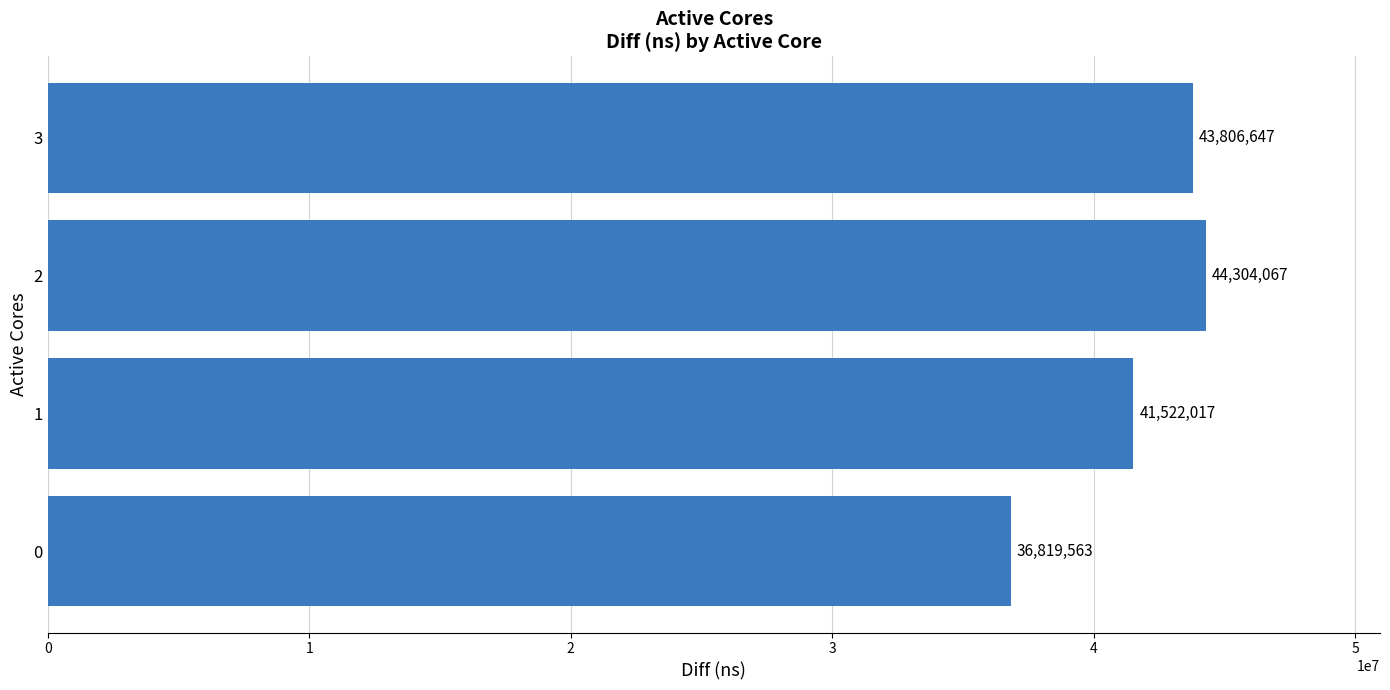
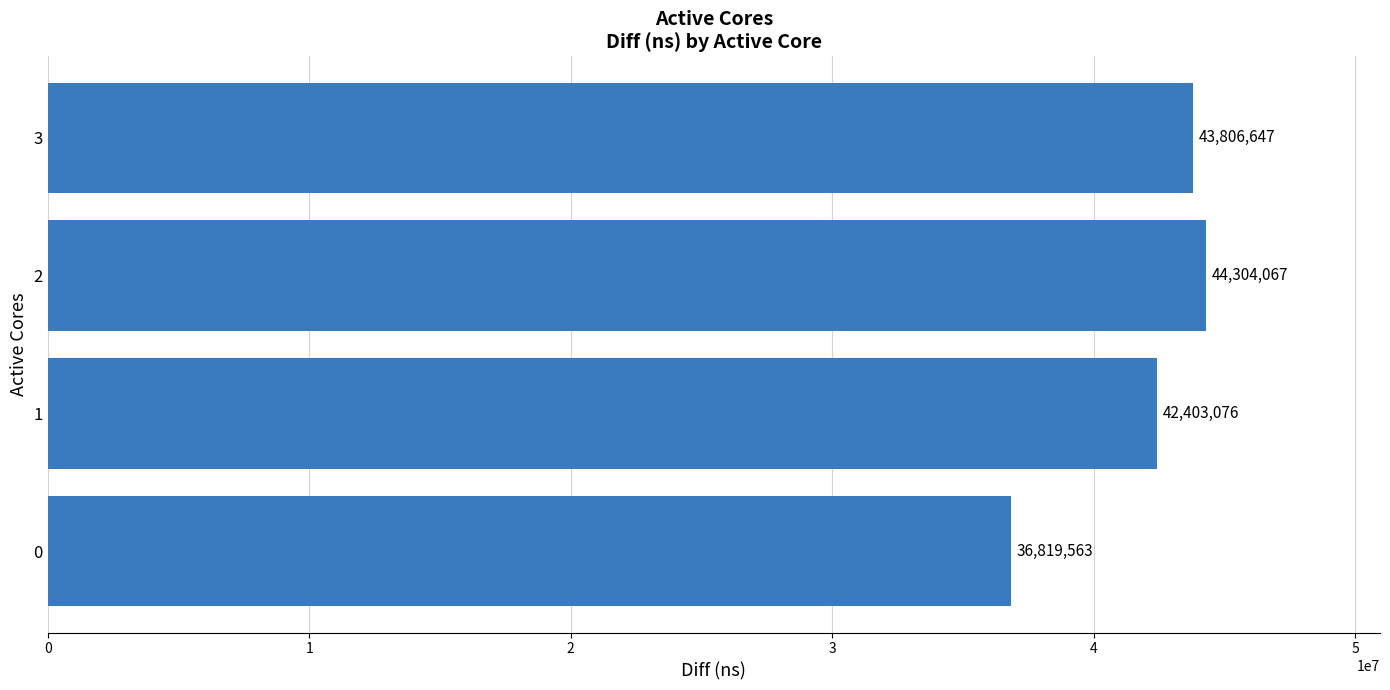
1: 41,522,017 -> 42,403,076
